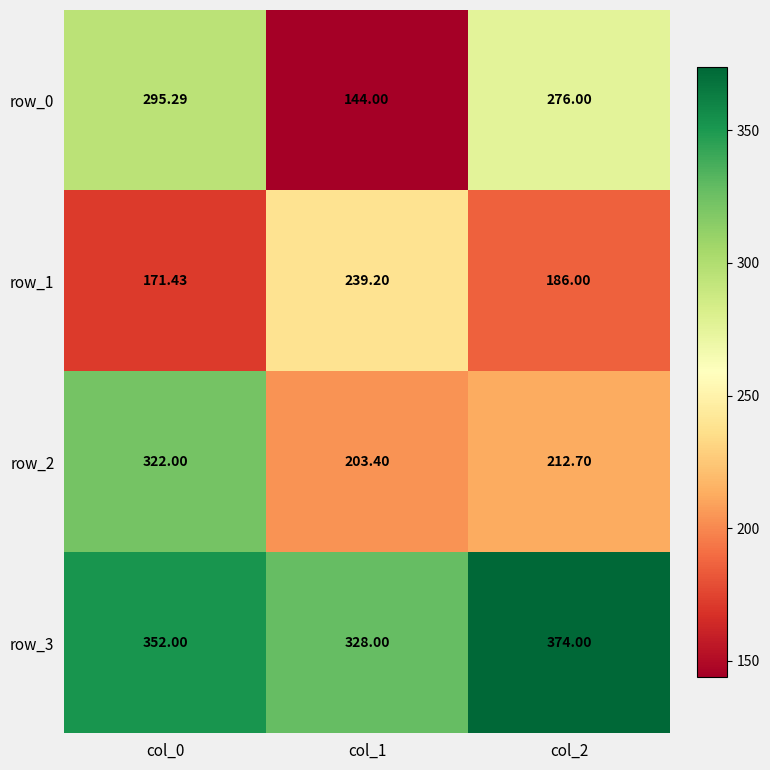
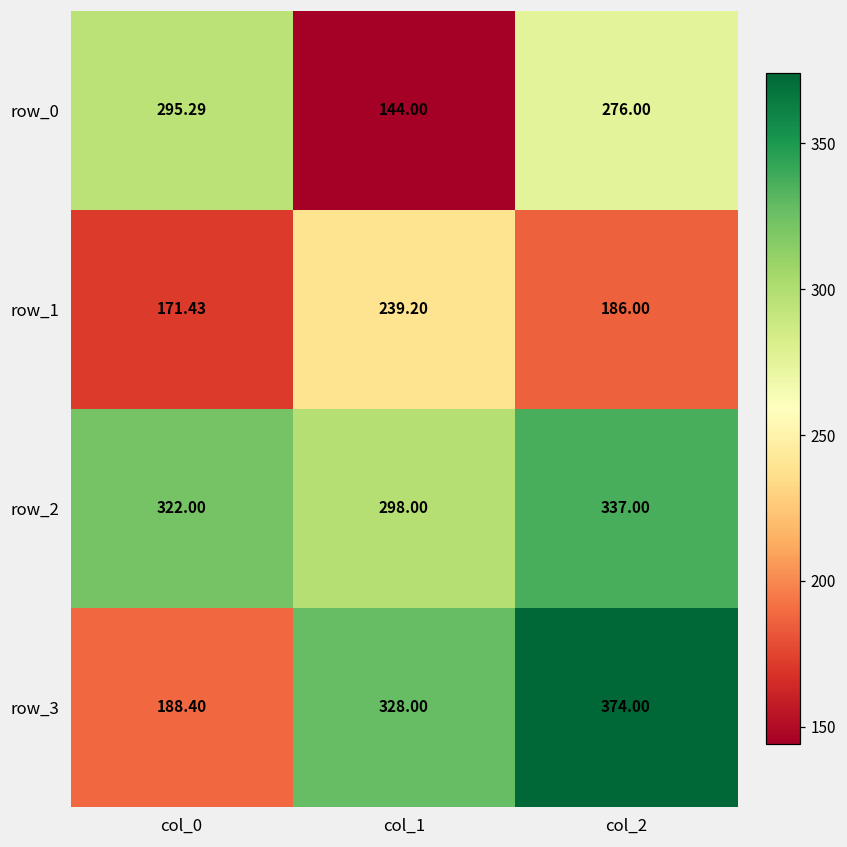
row_2, col_1: 203.40 -> 298.00
row_2, col_2: 212.70 -> 337.00
row_3, col_0: 352.00 -> 188.40
